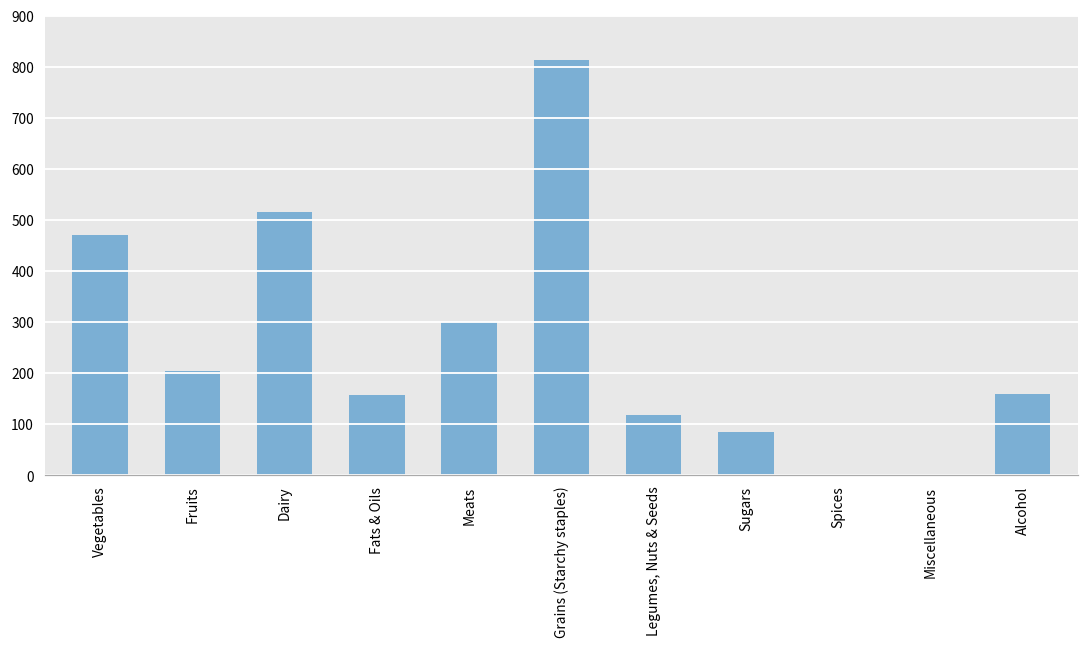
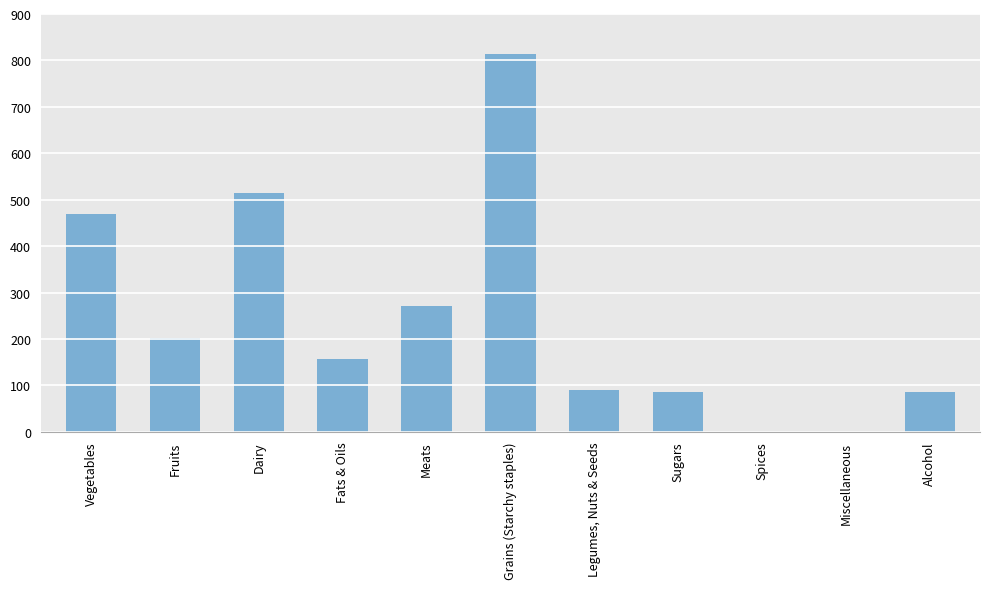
Meats: 300 -> 270
Legumes, Nuts & Seeds: 120 -> 90
Alcohol: 160 -> 90
